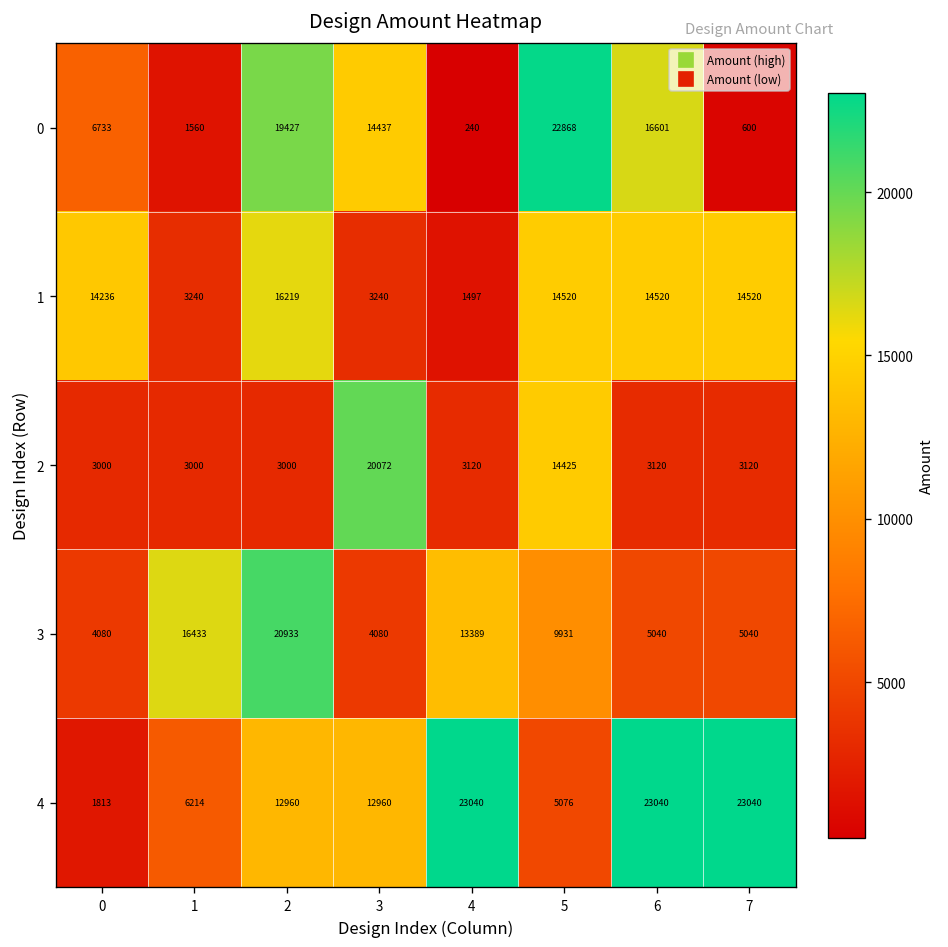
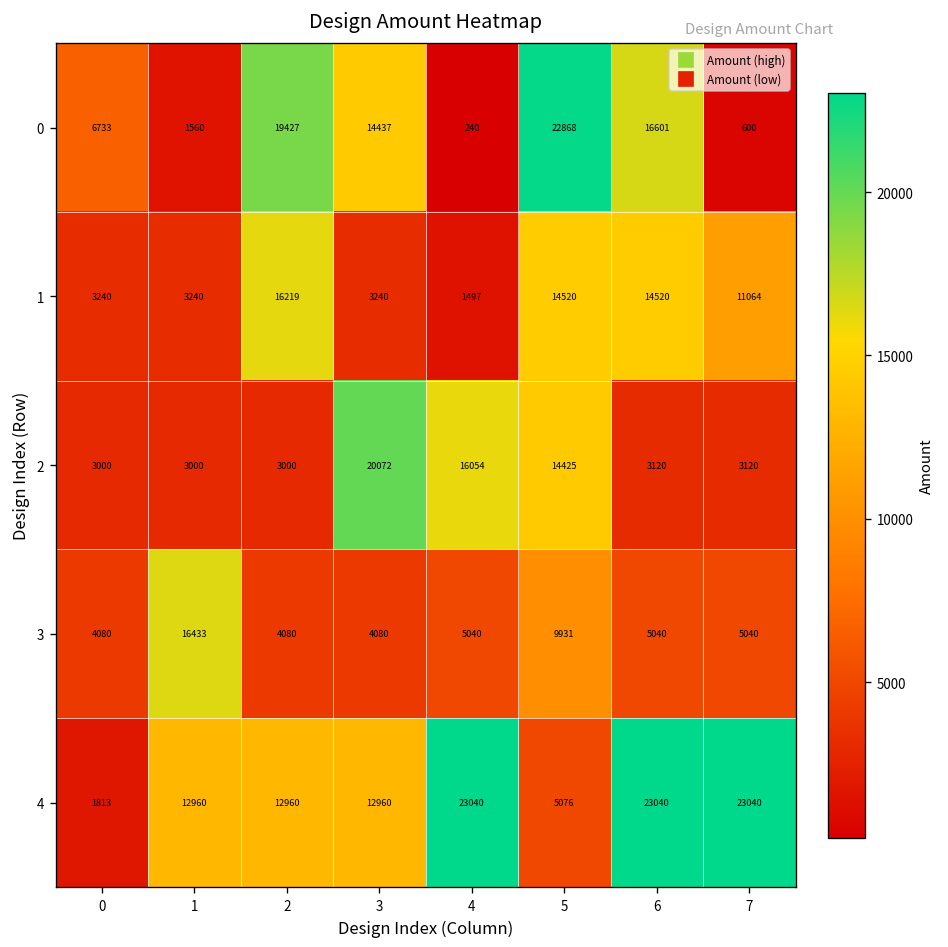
1, 0: 14236 -> 3240
1, 7: 14520 -> 11064
2, 4: 3120 -> 16054
3, 2: 20933 -> 4080
3, 4: 13389 -> 5040
4, 1: 6214 -> 12960
